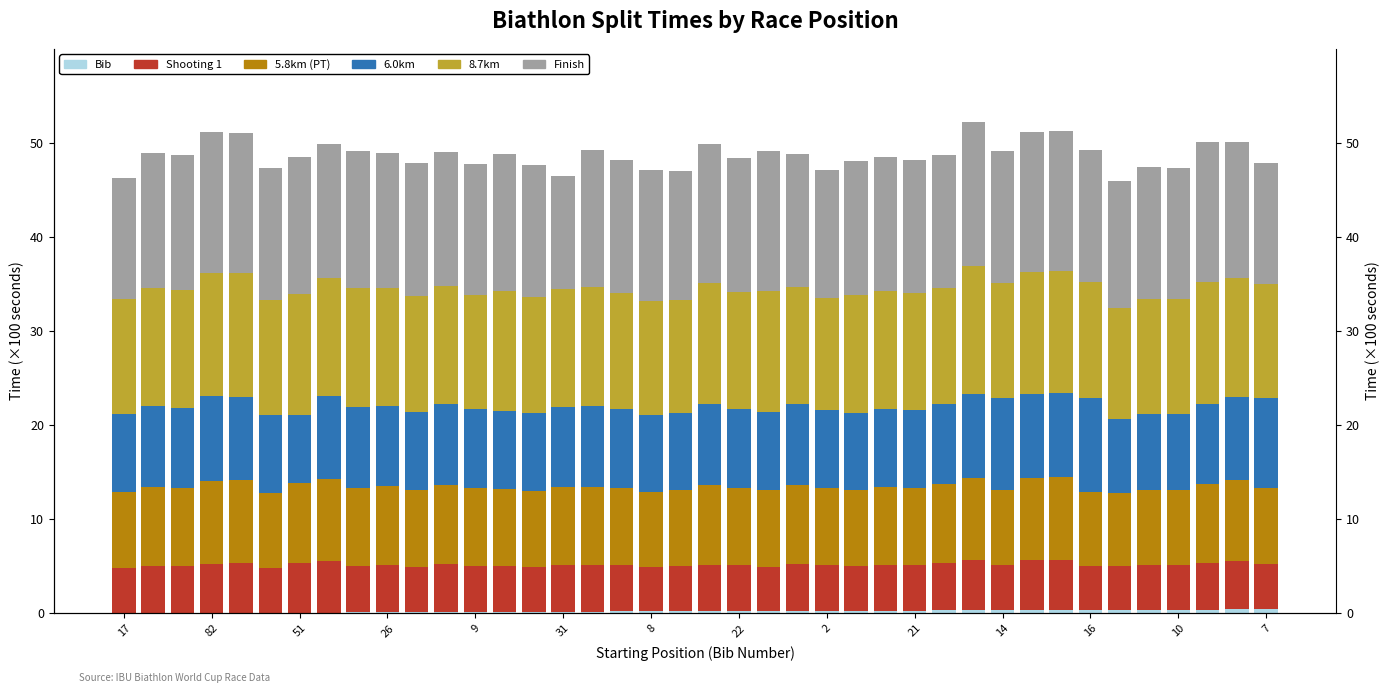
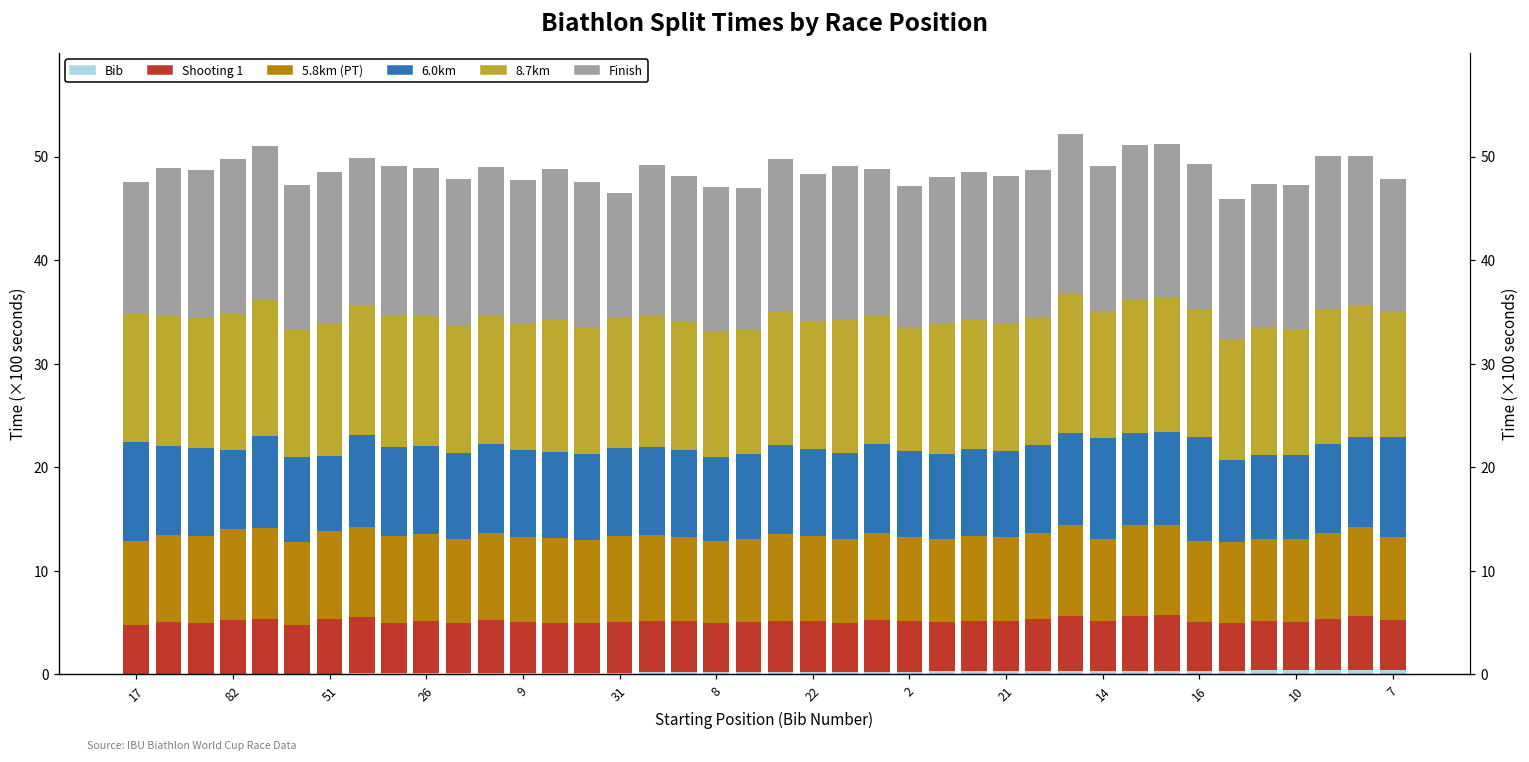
6.0km, 17: 8 -> 10
6.0km, 82: 9 -> 8
